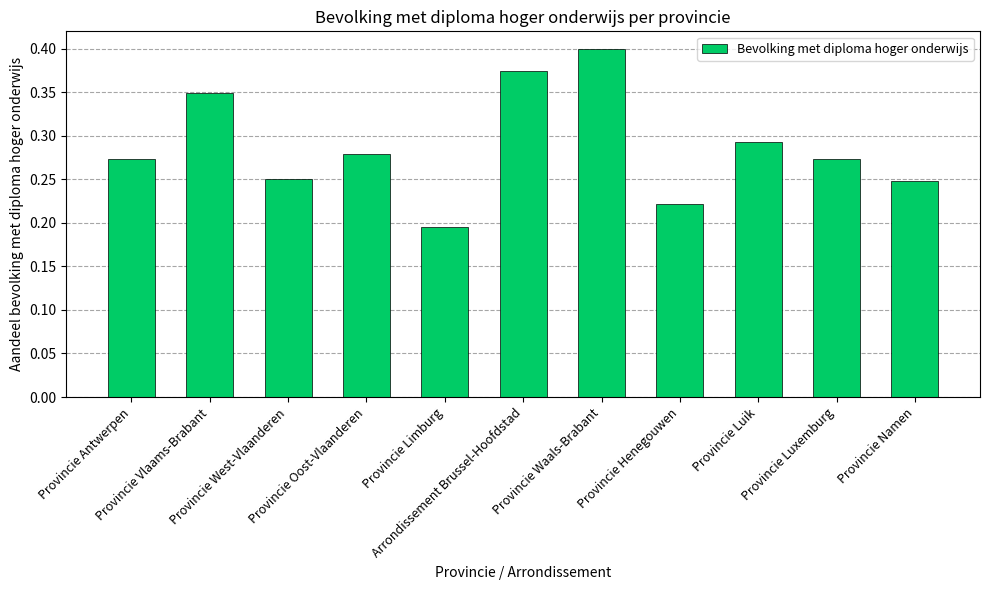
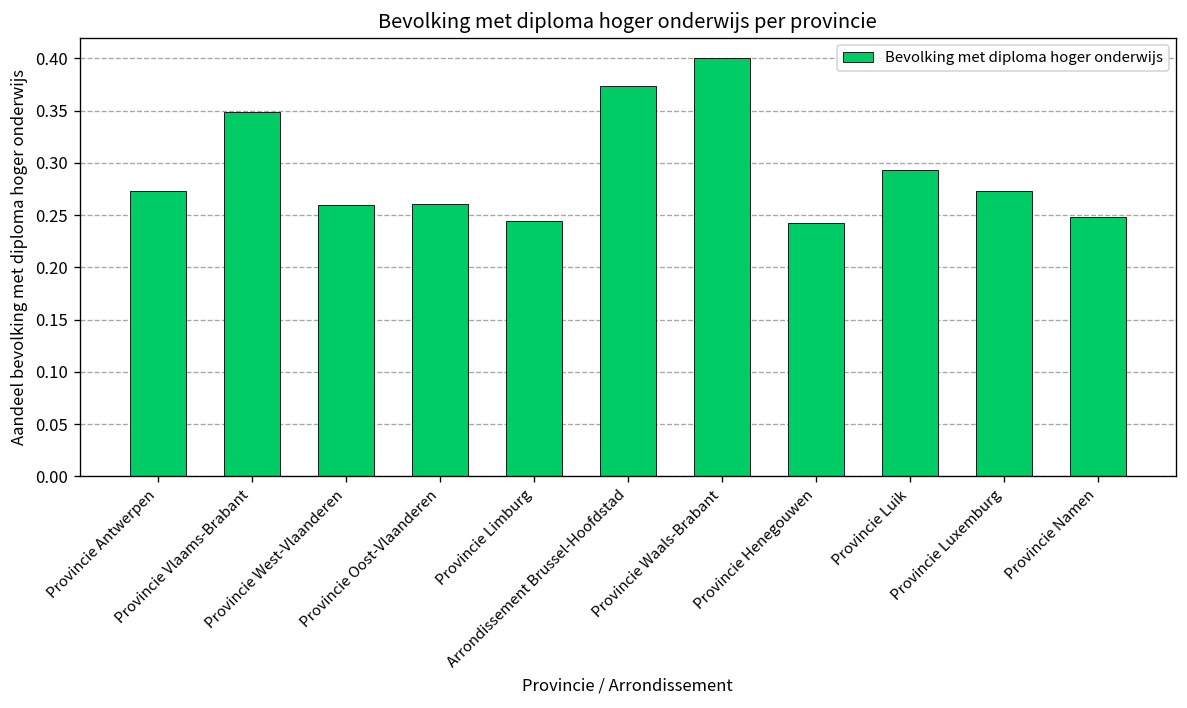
Provincie West-Vlaanderen: 0.25 -> 0.26
Provincie Oost-Vlaanderen: 0.28 -> 0.26
Provincie Limburg: 0.20 -> 0.24
Provincie Henegouwen: 0.22 -> 0.24
